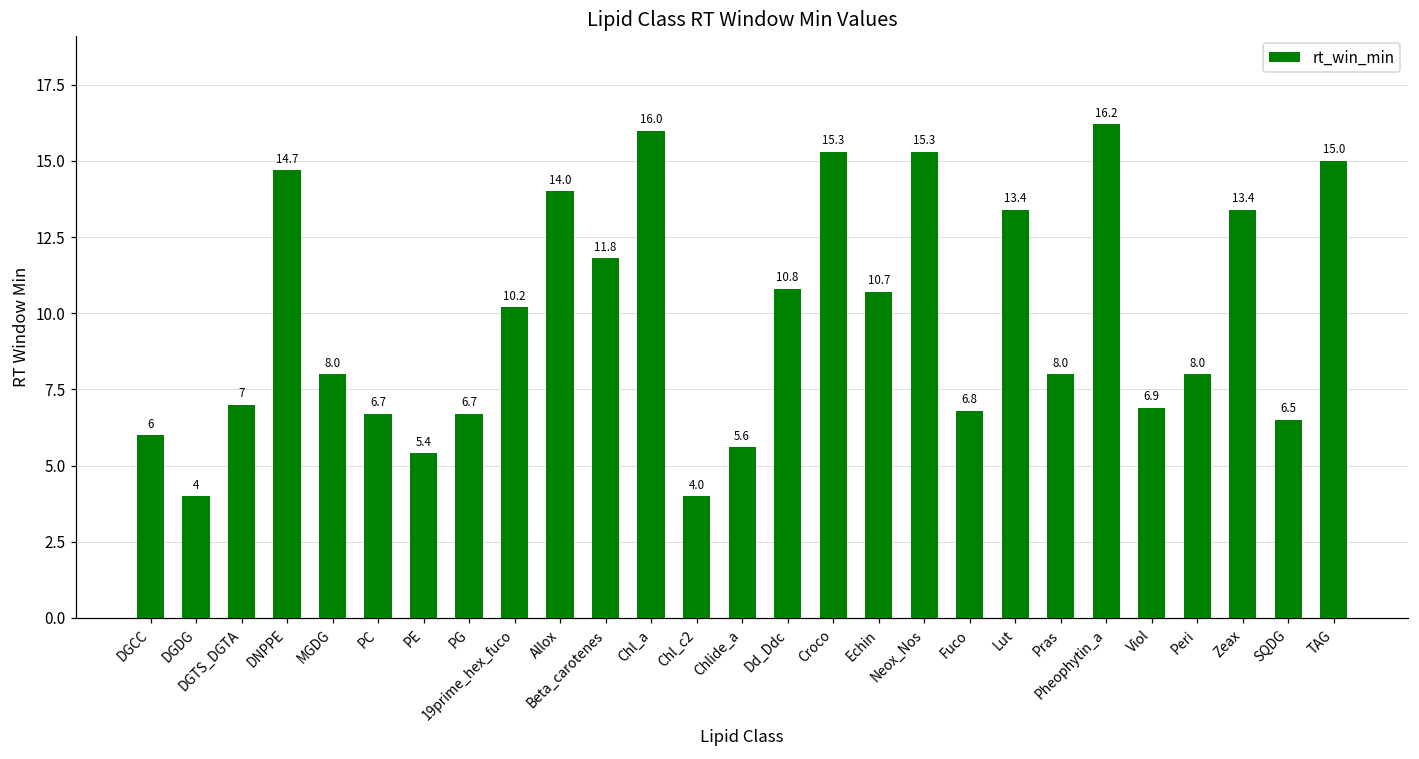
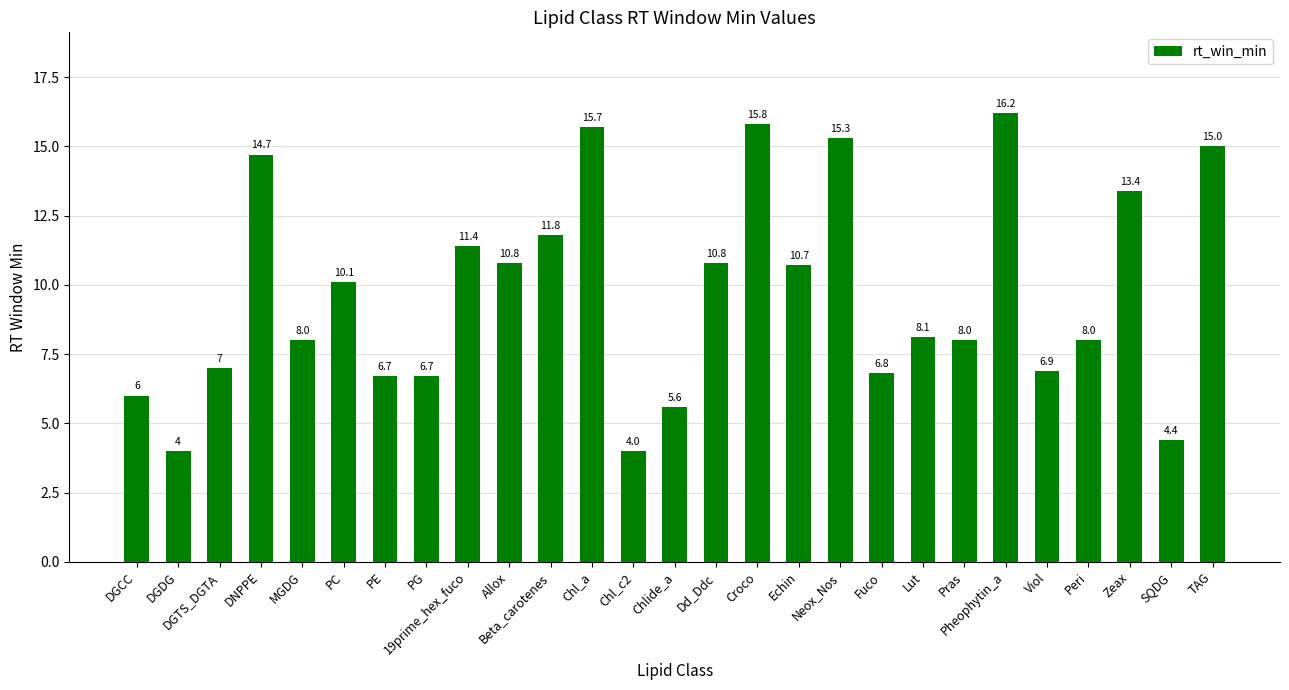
PC: 6.7 -> 10.1
PE: 5.4 -> 6.7
19prime_hex_fuco: 10.2 -> 11.4
Allox: 14.0 -> 10.8
Chl_a: 16.0 -> 15.7
Croco: 15.3 -> 15.8
Lut: 13.4 -> 8.1
SQDG: 6.5 -> 4.4
